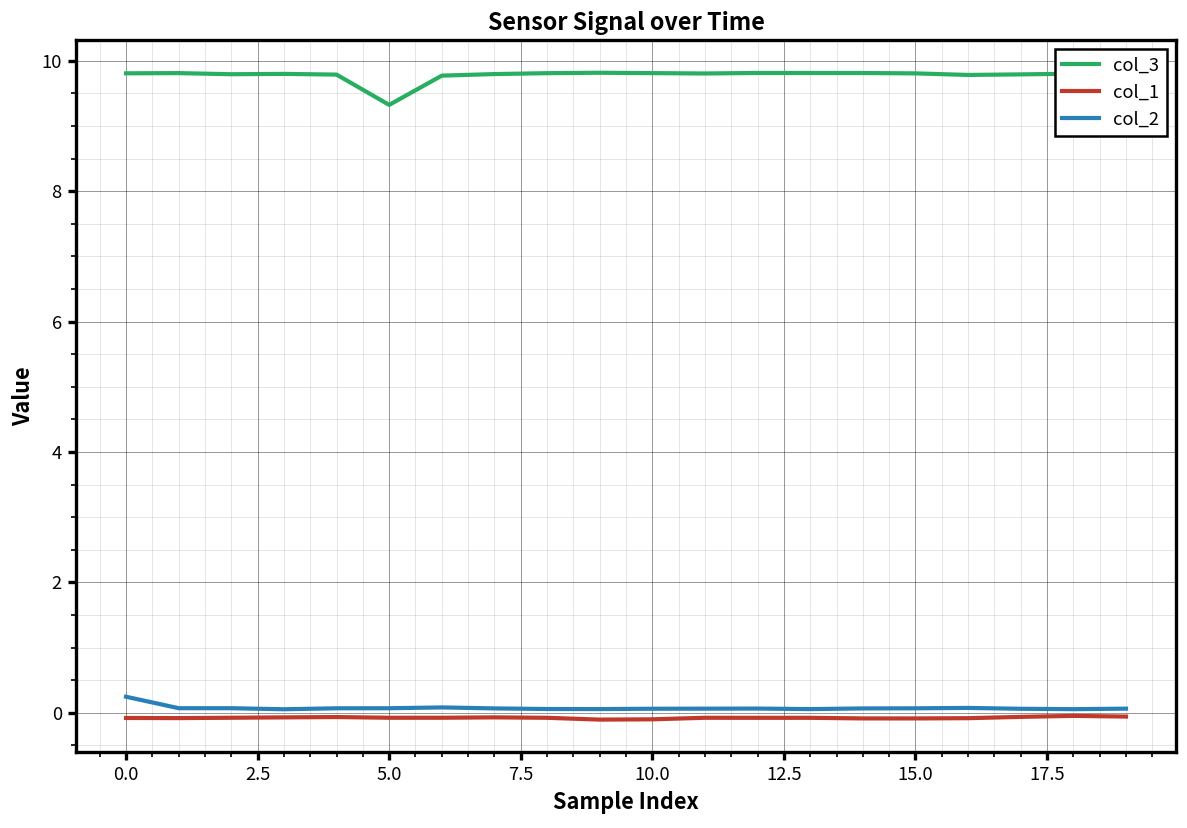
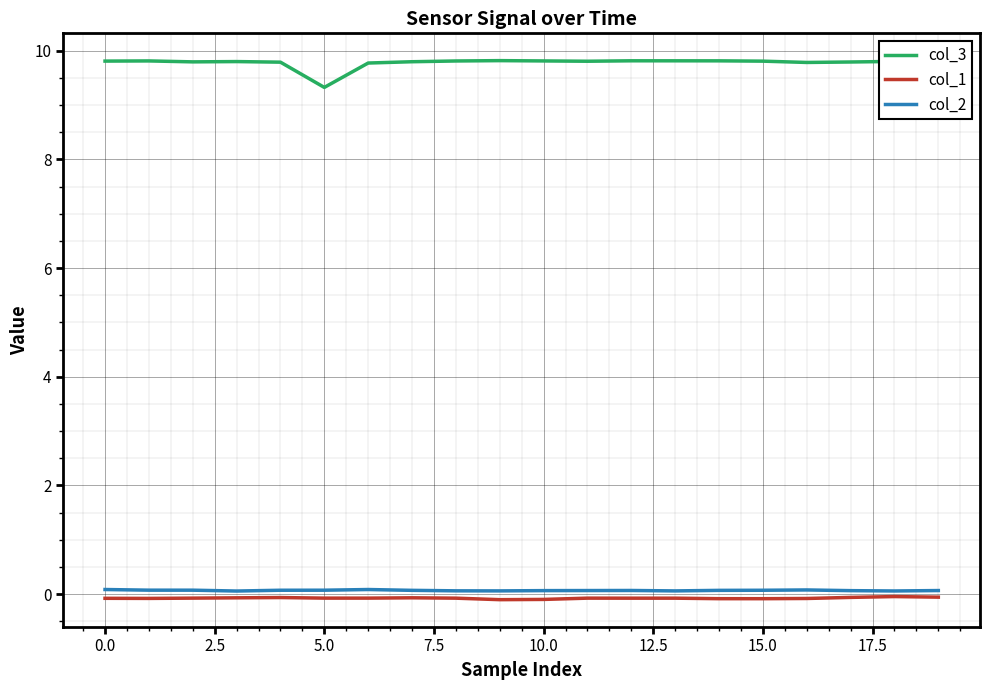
col_2, 0.0: 0.2 -> 0.1
